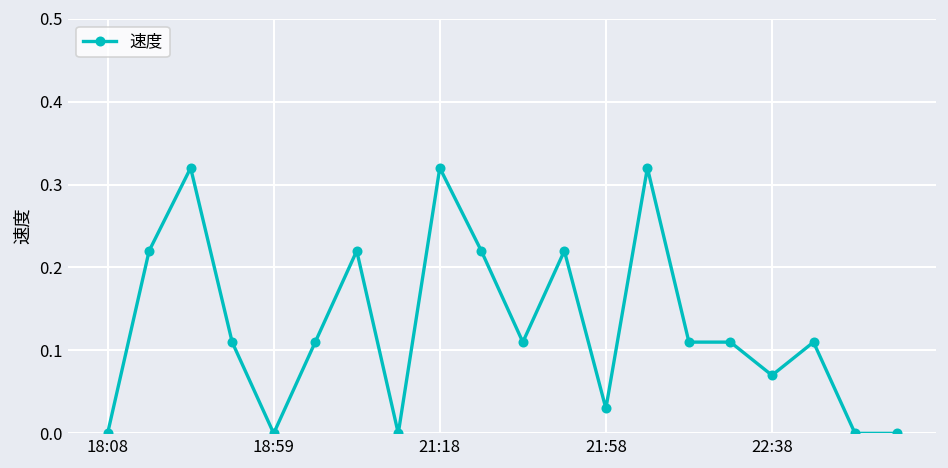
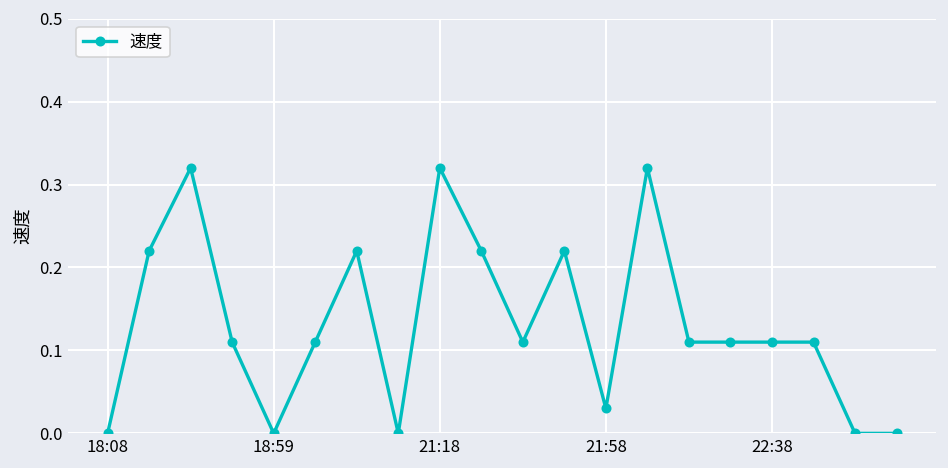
22:38: 0.07 -> 0.11
